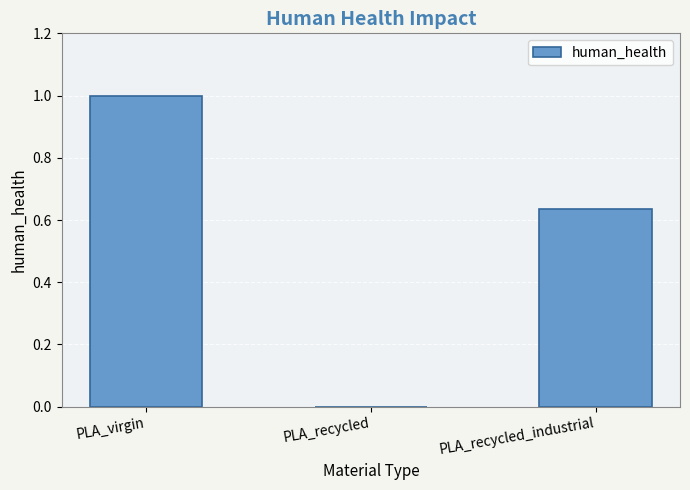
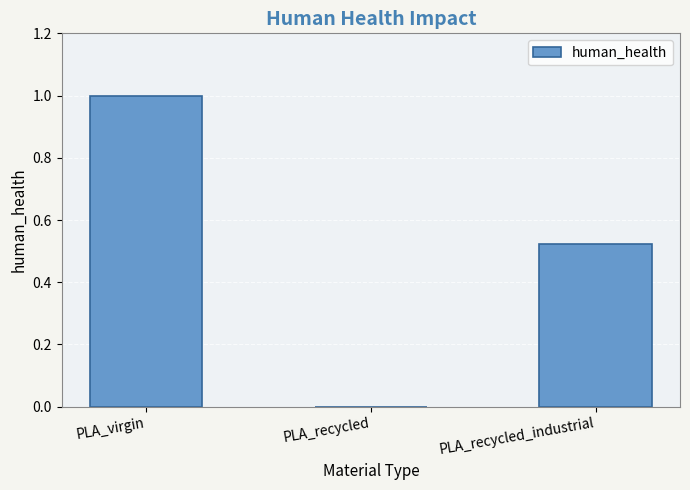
PLA_recycled_industrial: 0.64 -> 0.52
